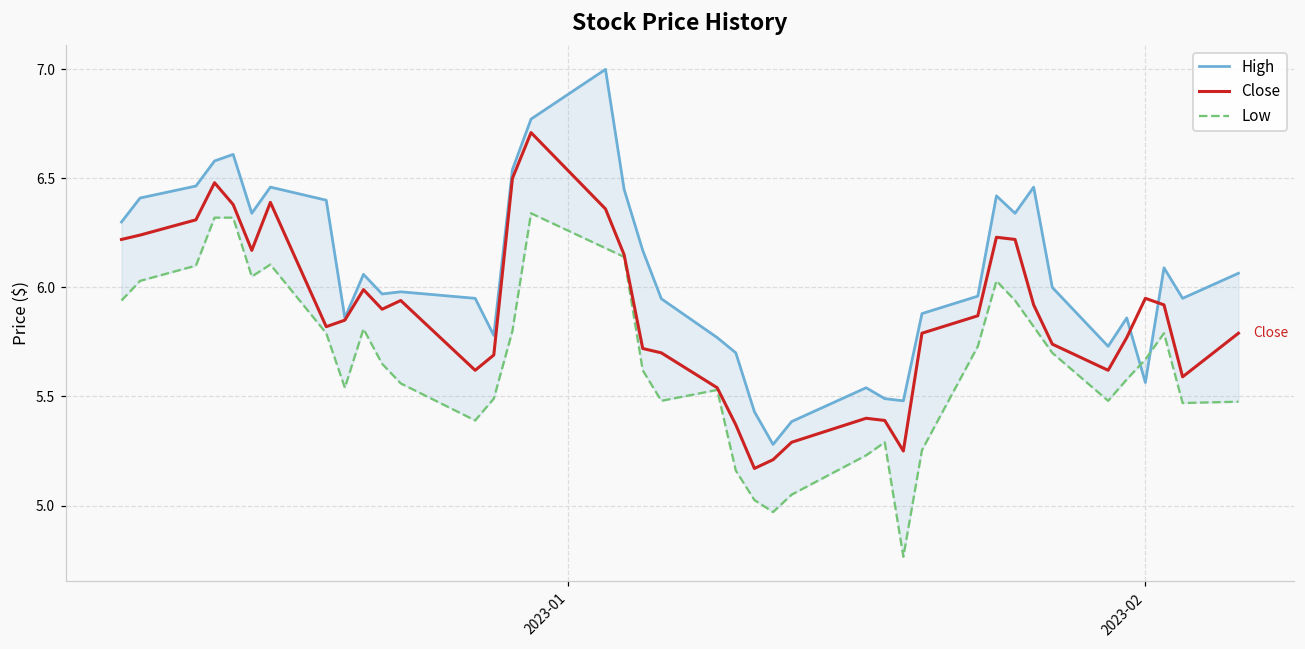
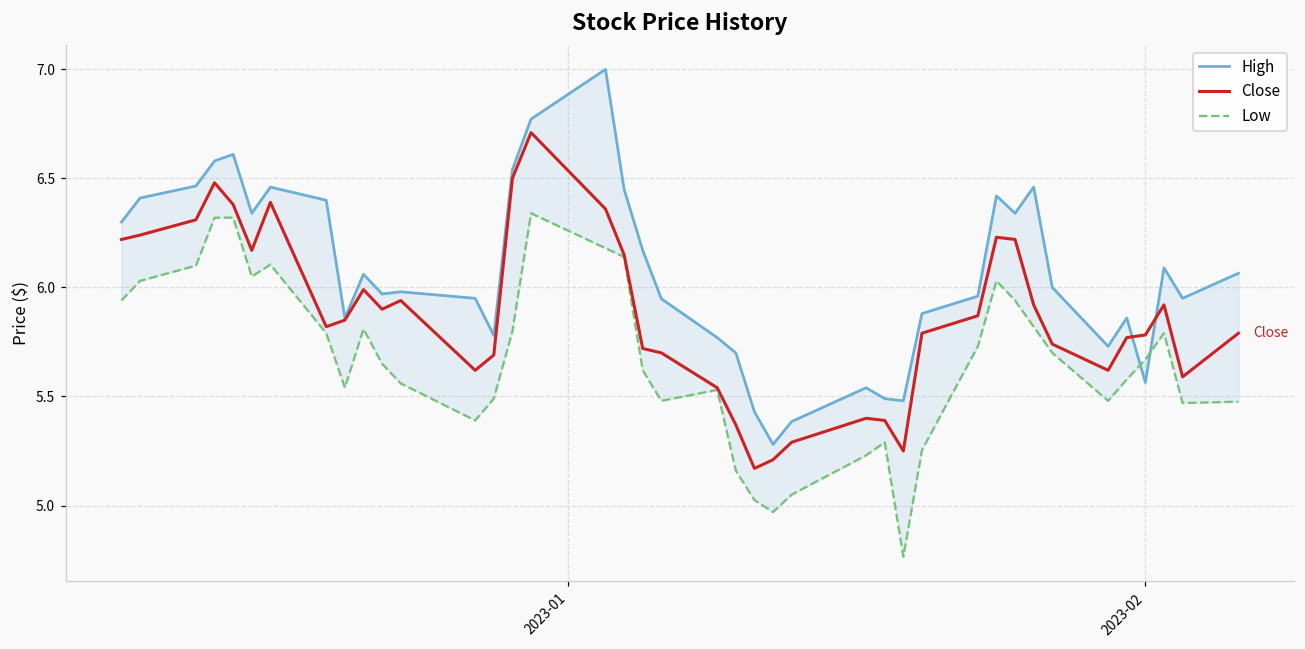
Close, 2023-02: 5.95 -> 5.78
